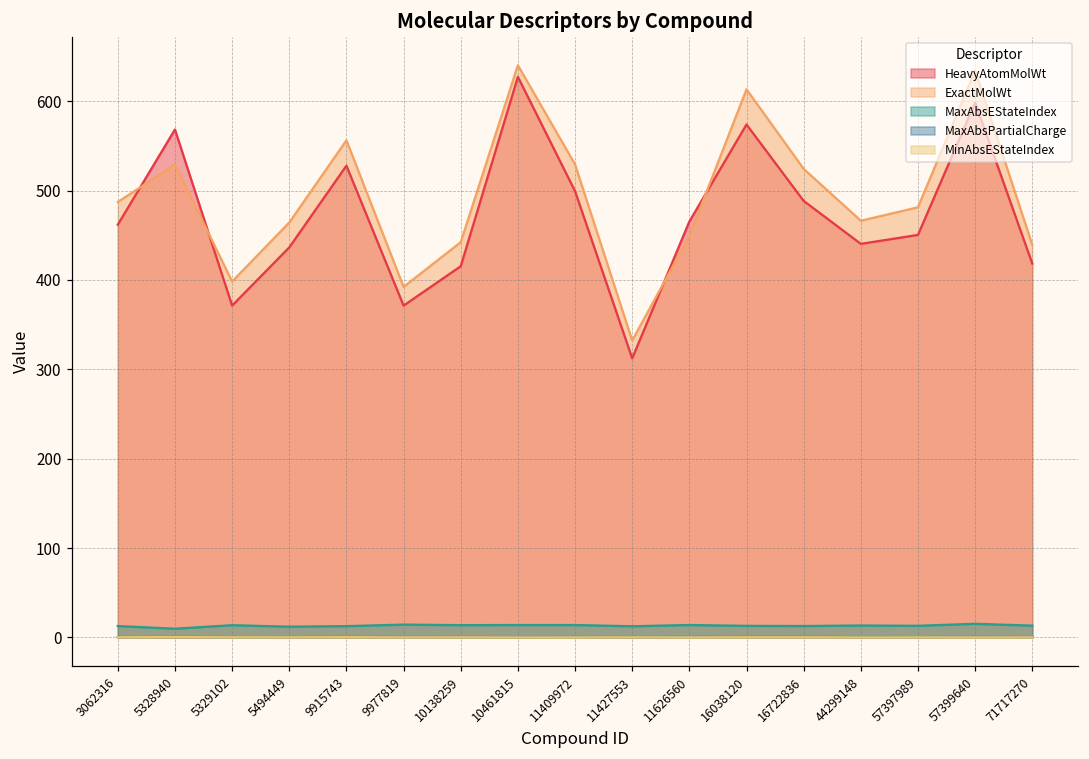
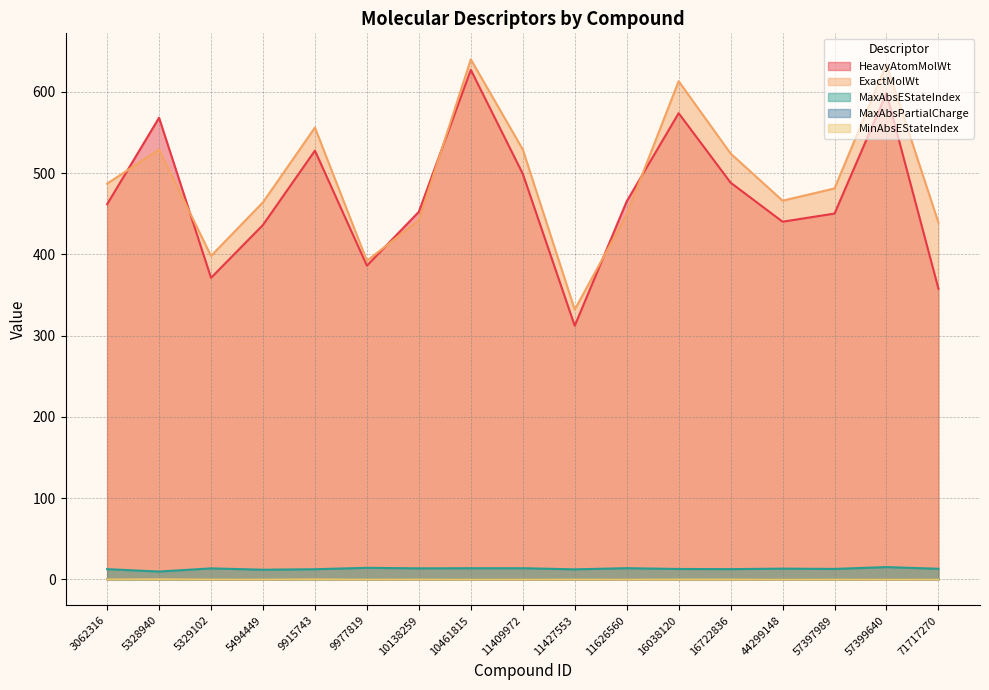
HeavyAtomMolWt, 9977819: 370 -> 390
HeavyAtomMolWt, 10138259: 420 -> 450
HeavyAtomMolWt, 71717270: 420 -> 360
